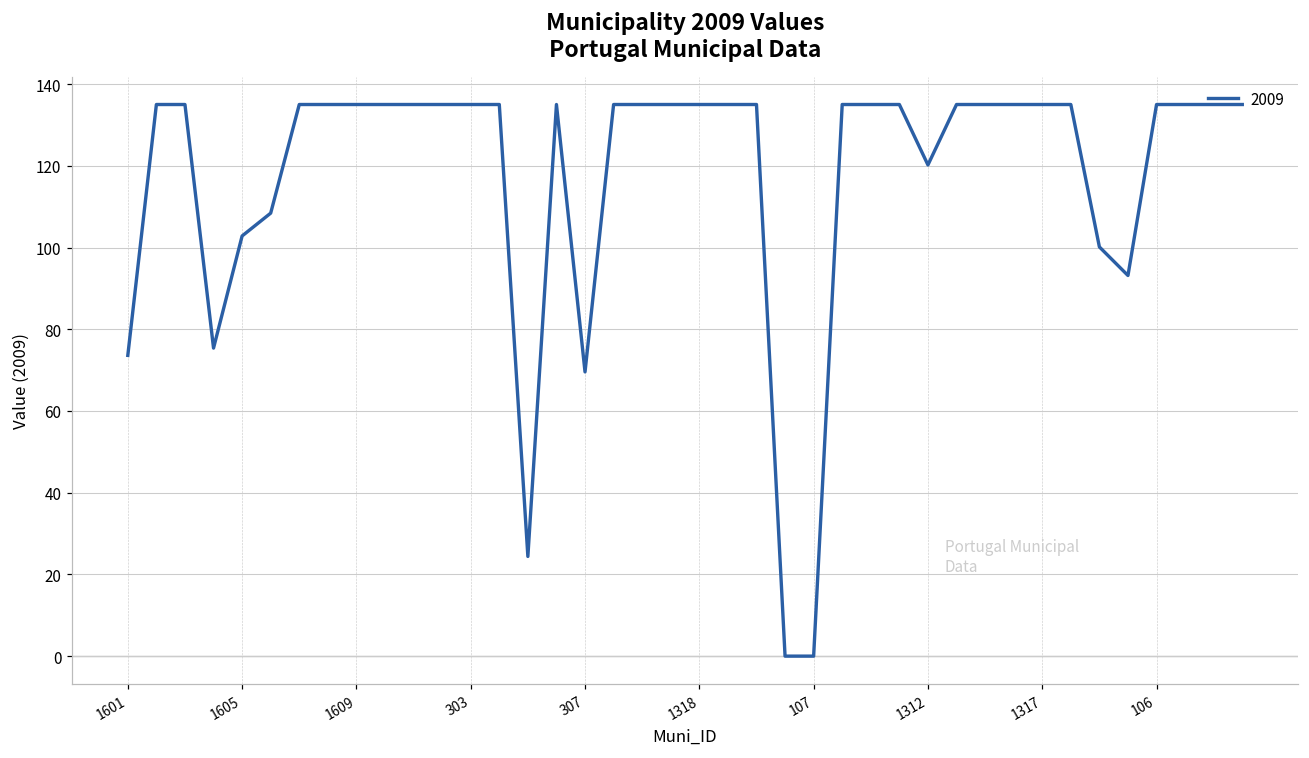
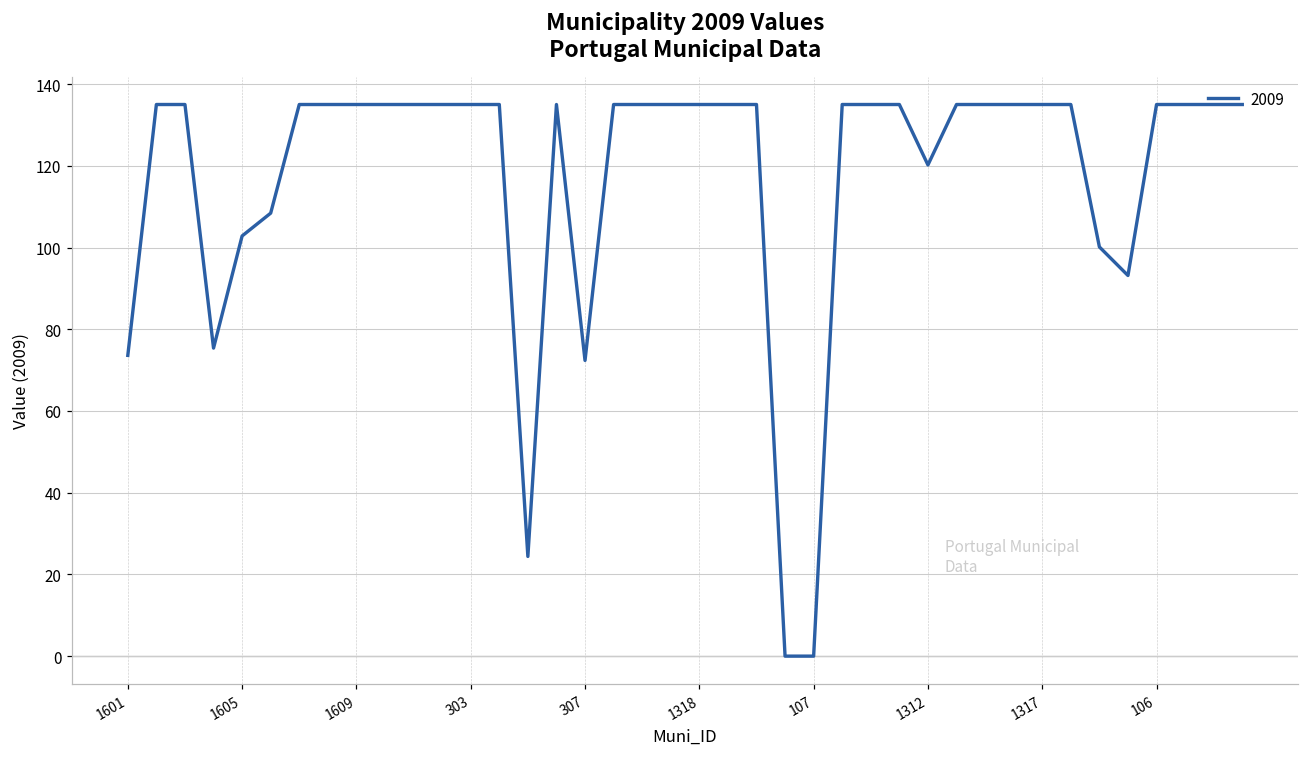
307: 70 -> 72
